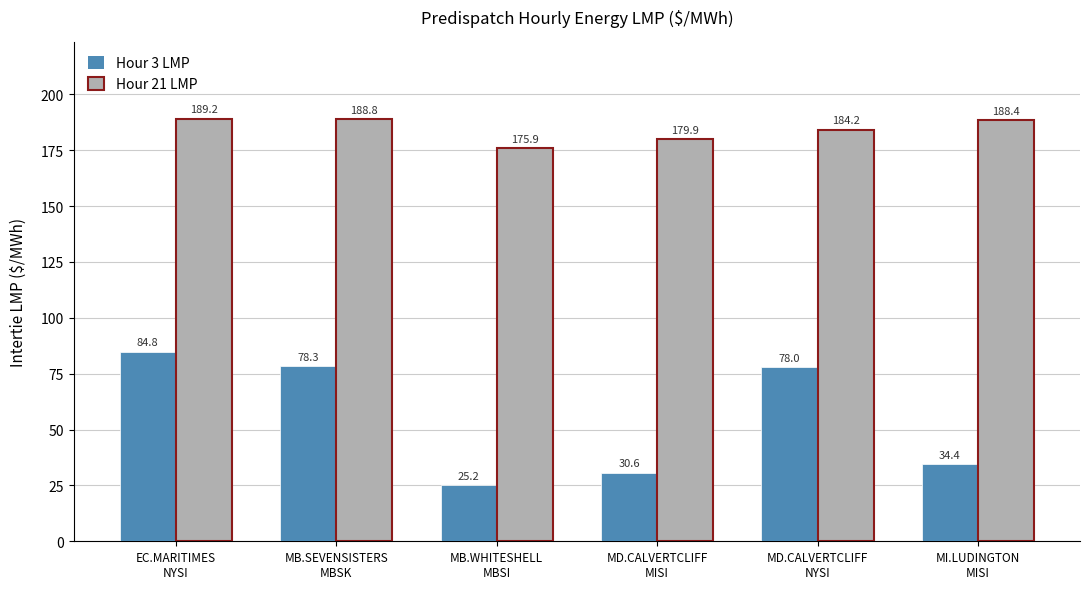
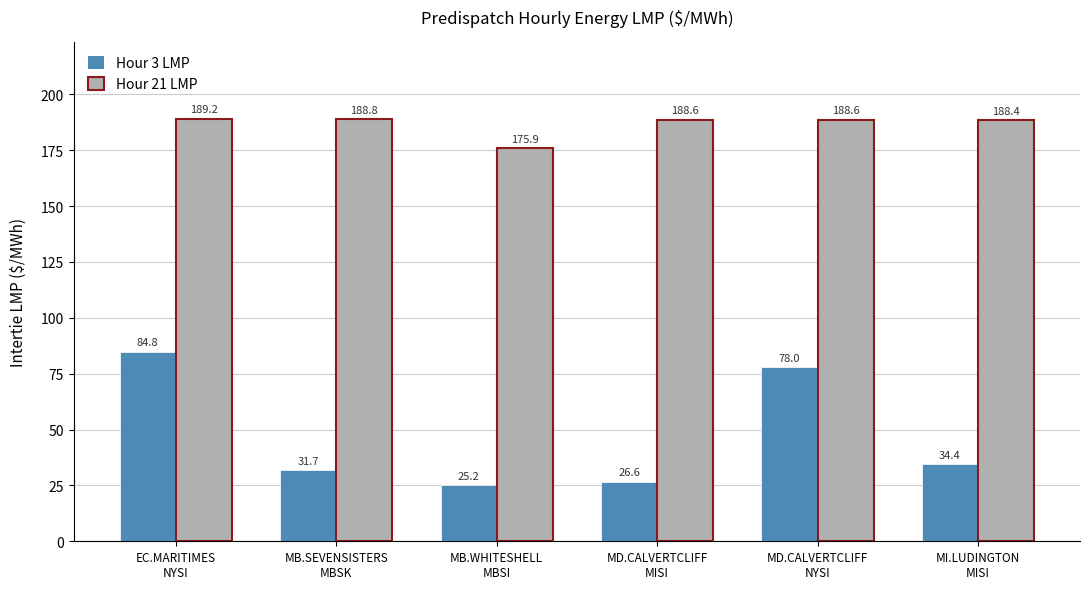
Hour 3 LMP, MB.SEVENSISTERS MBSK: 78.3 -> 31.7
Hour 3 LMP, MD.CALVERTCLIFF MISI: 30.6 -> 26.6
Hour 21 LMP, MD.CALVERTCLIFF MISI: 179.9 -> 188.6
Hour 21 LMP, MD.CALVERTCLIFF NYSI: 184.2 -> 188.6
